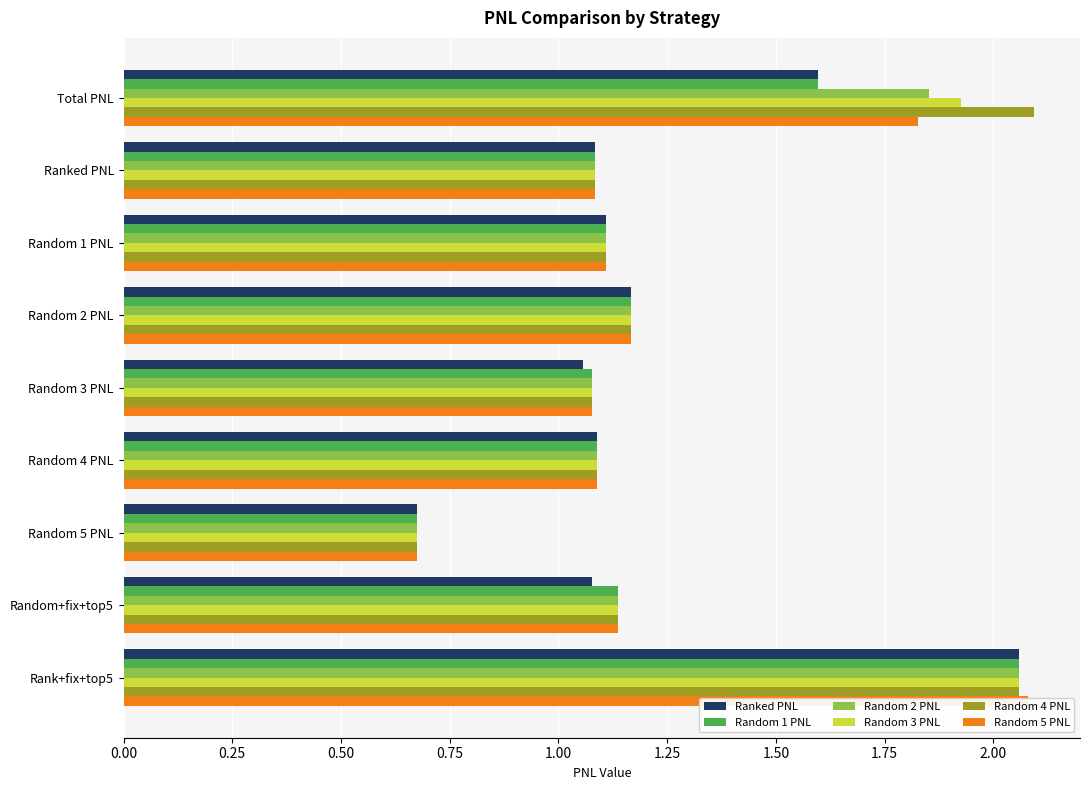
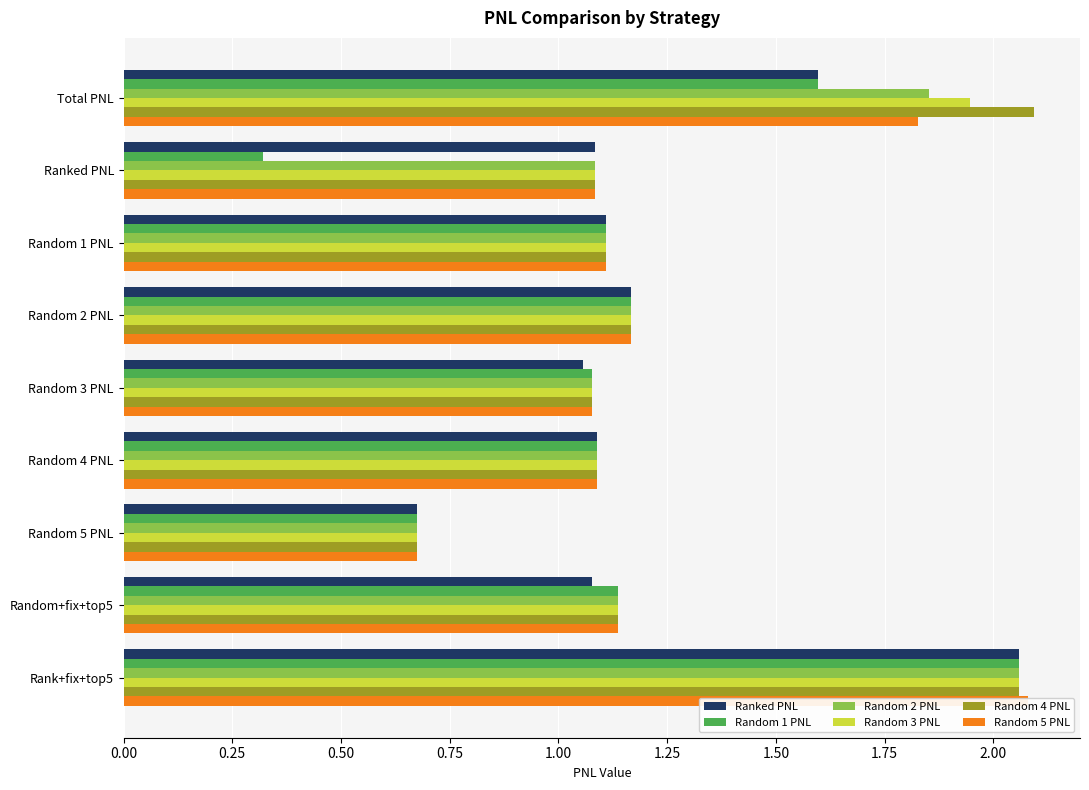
Random 3 PNL, Total PNL: 1.93 -> 1.95
Random 1 PNL, Ranked PNL: 1.08 -> 0.32
